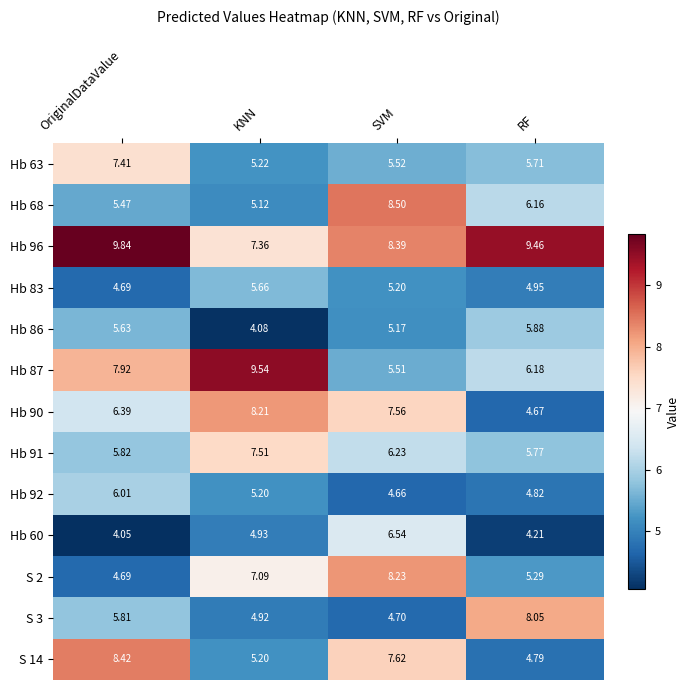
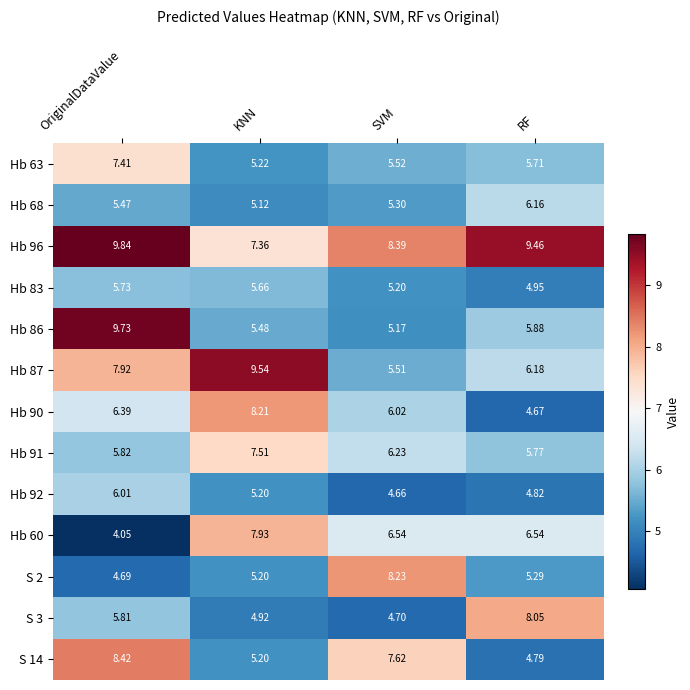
Hb 68, SVM: 8.50 -> 5.30
Hb 83, OriginalDataValue: 4.69 -> 5.73
Hb 86, OriginalDataValue: 5.63 -> 9.73
Hb 86, KNN: 4.08 -> 5.48
Hb 90, SVM: 7.56 -> 6.02
Hb 60, KNN: 4.93 -> 7.93
Hb 60, RF: 4.21 -> 6.54
S 2, KNN: 7.09 -> 5.20
